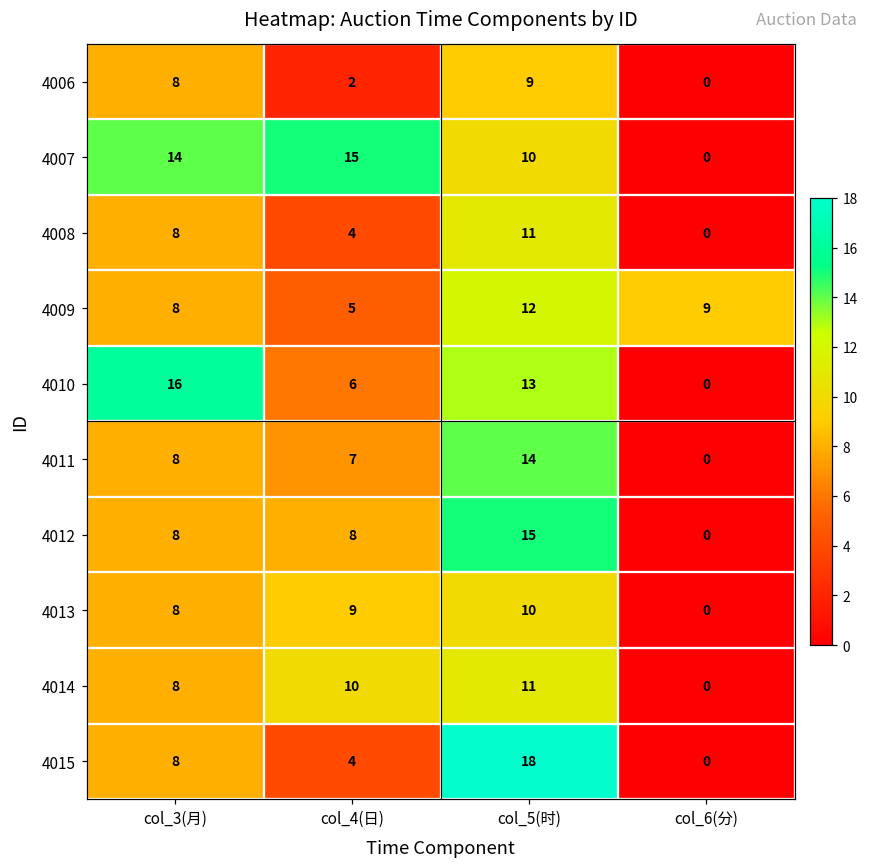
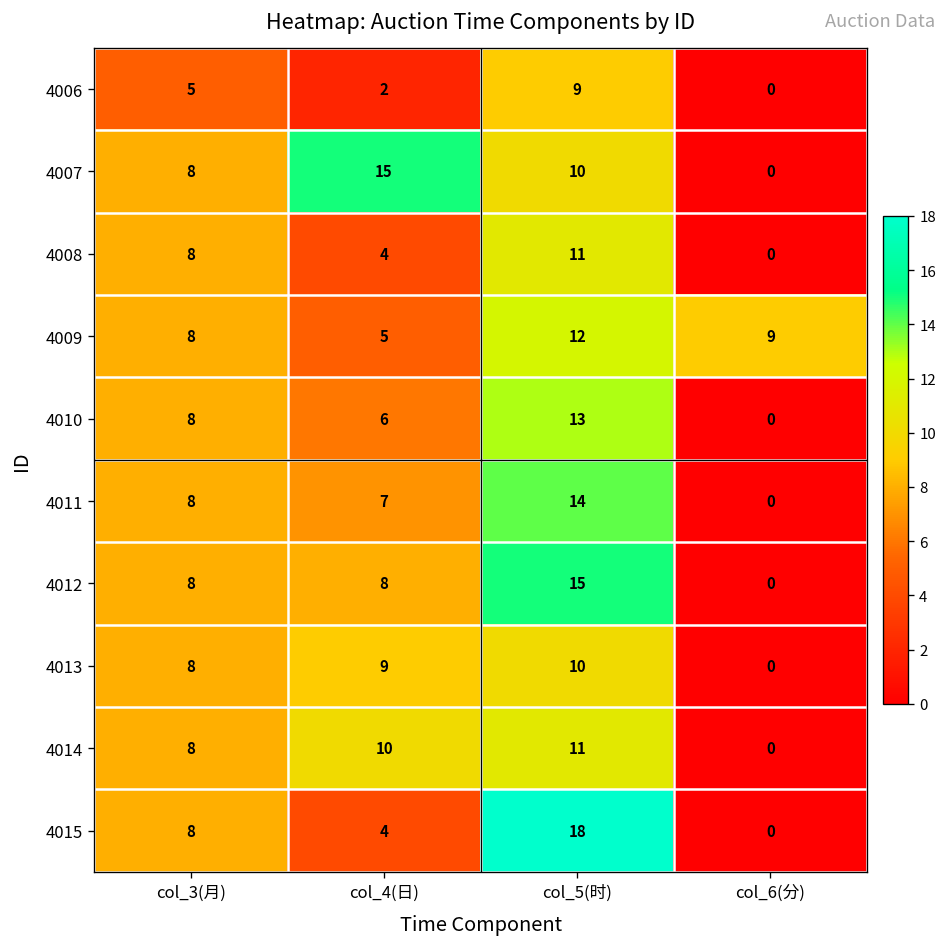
4006, col_3(月): 8 -> 5
4007, col_3(月): 14 -> 8
4010, col_3(月): 16 -> 8
